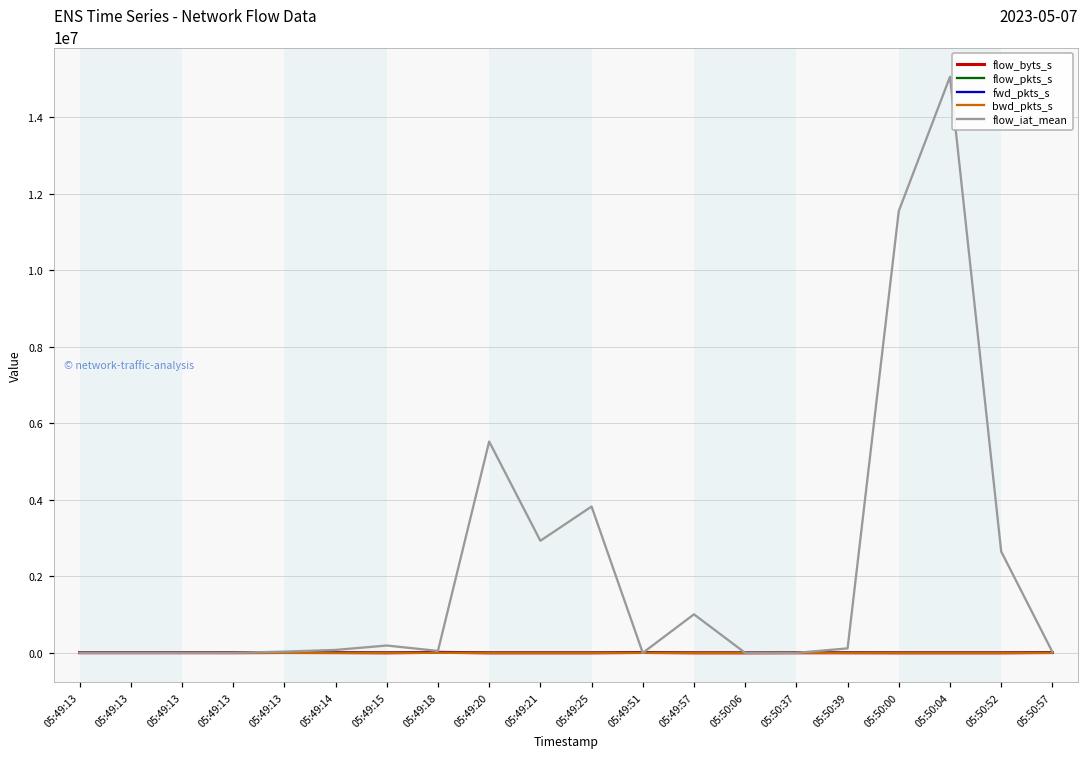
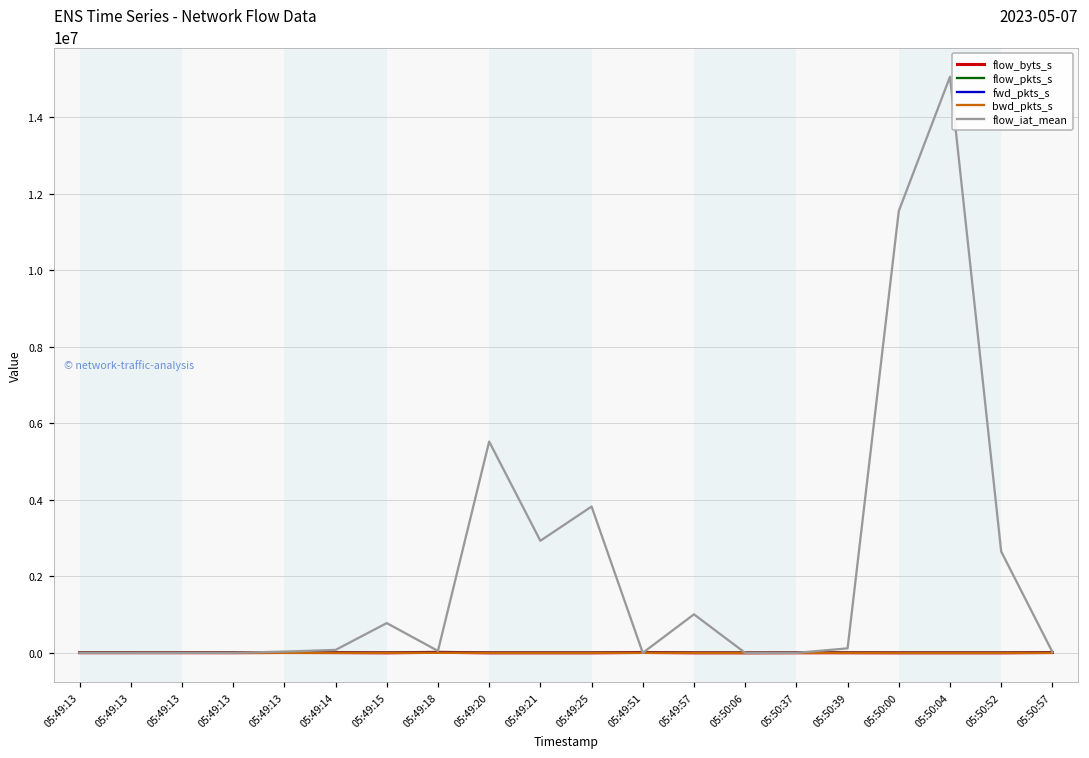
flow_iat_mean, 05:49:15: 200000 -> 800000
